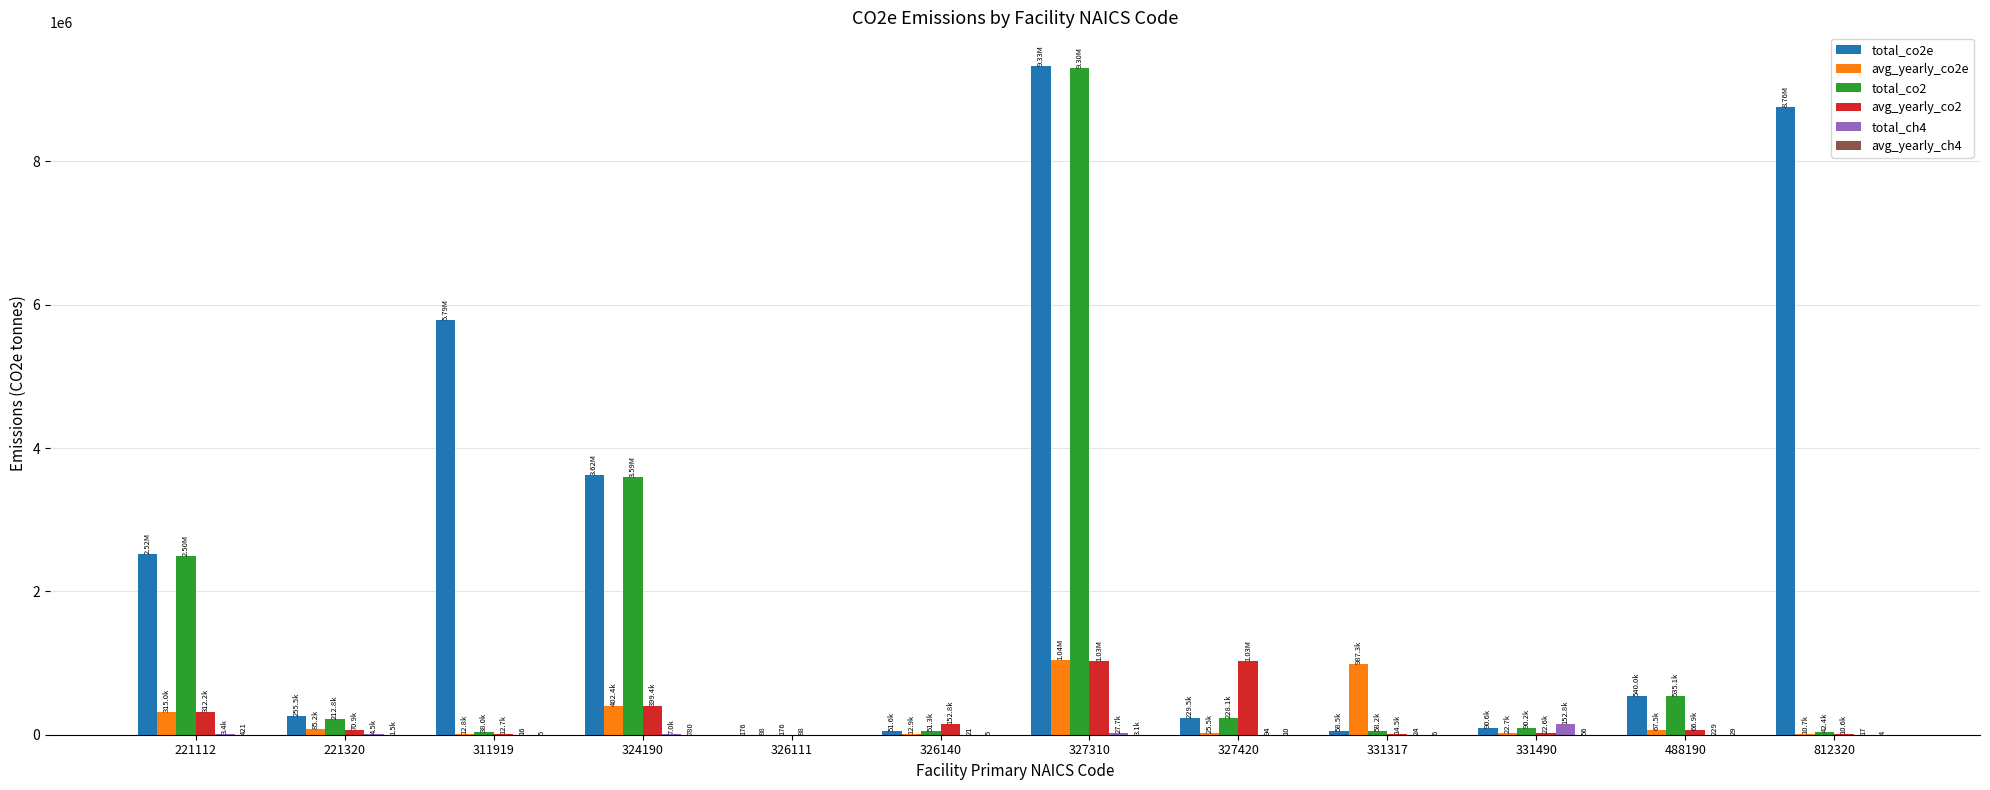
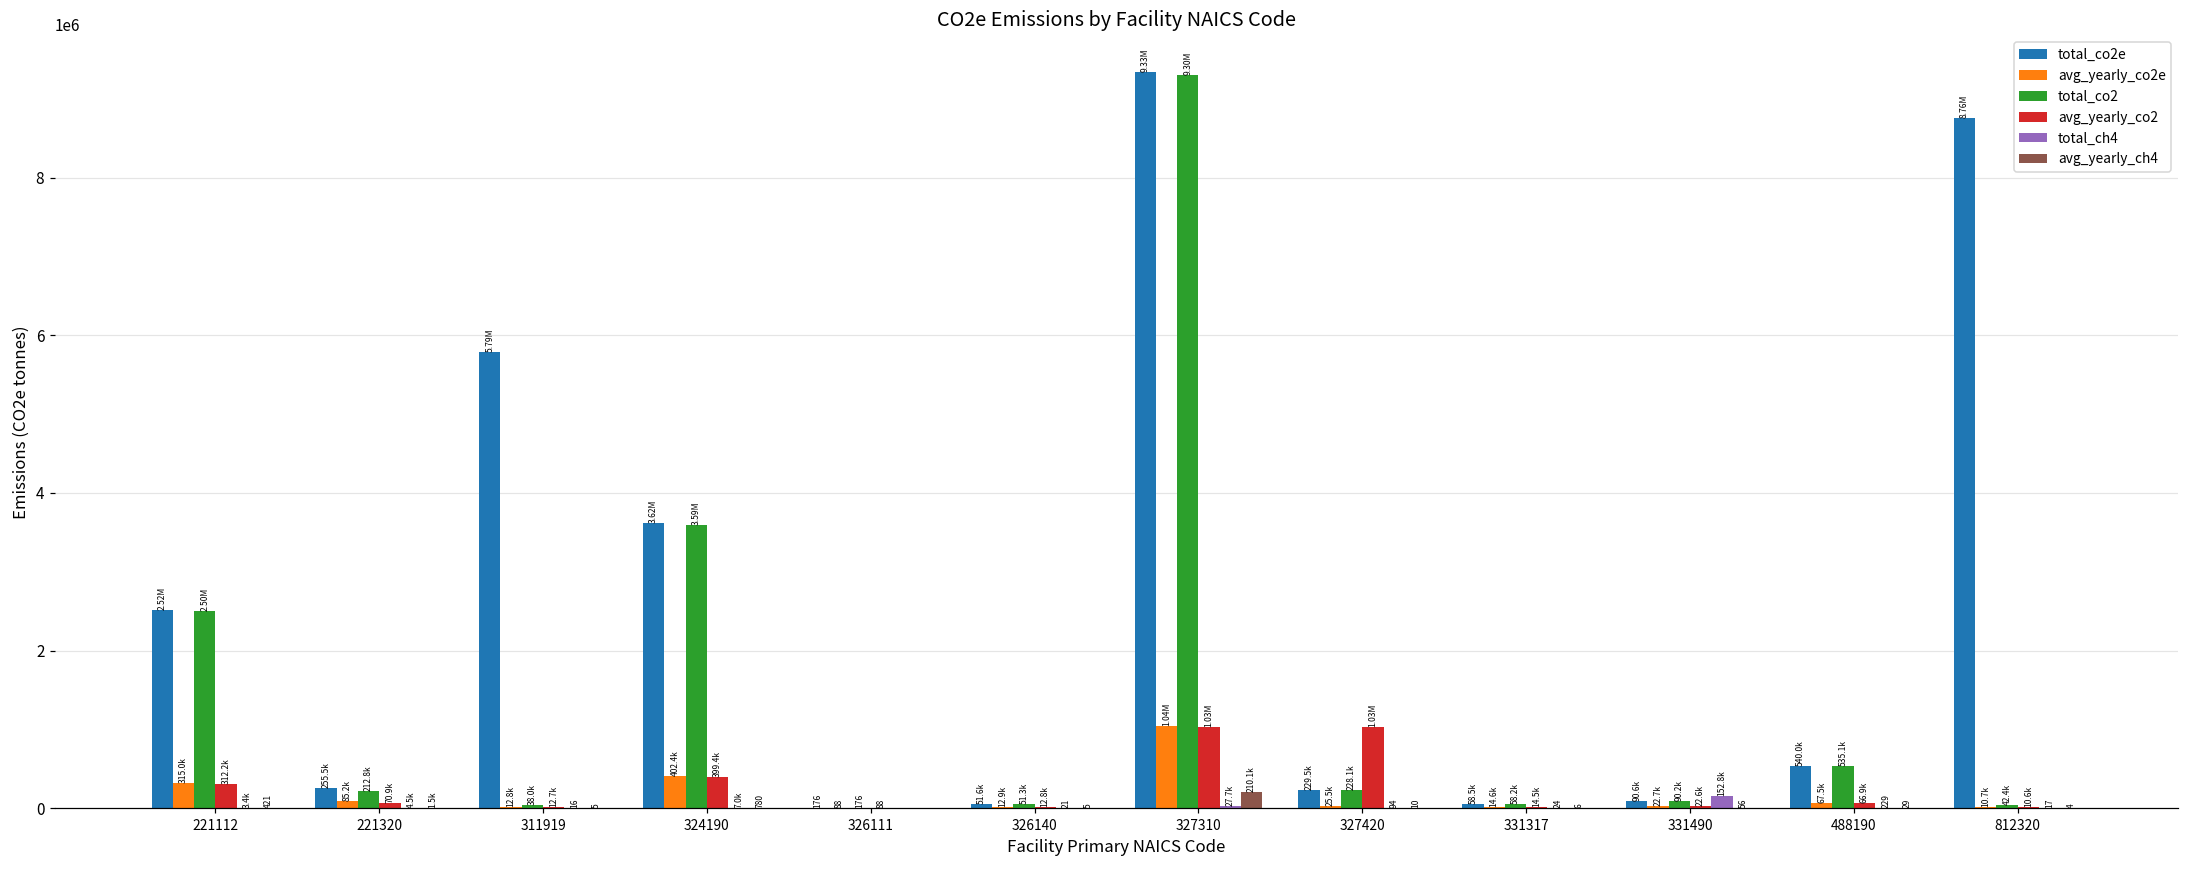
avg_yearly_co2, 326140: 152.8k -> 12.8k
avg_yearly_ch4, 327310: 3.1k -> 210.1k
avg_yearly_co2e, 331317: 987.3k -> 14.6k
